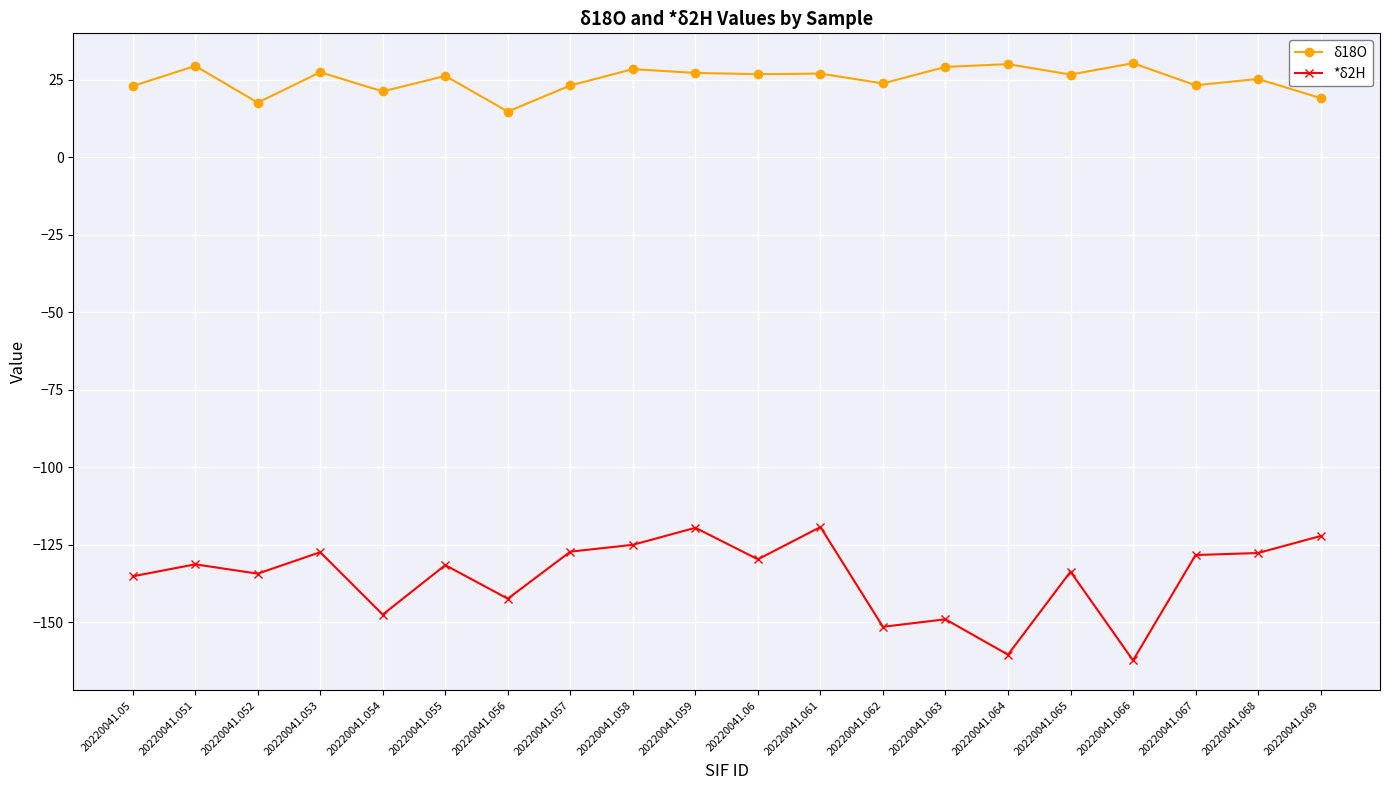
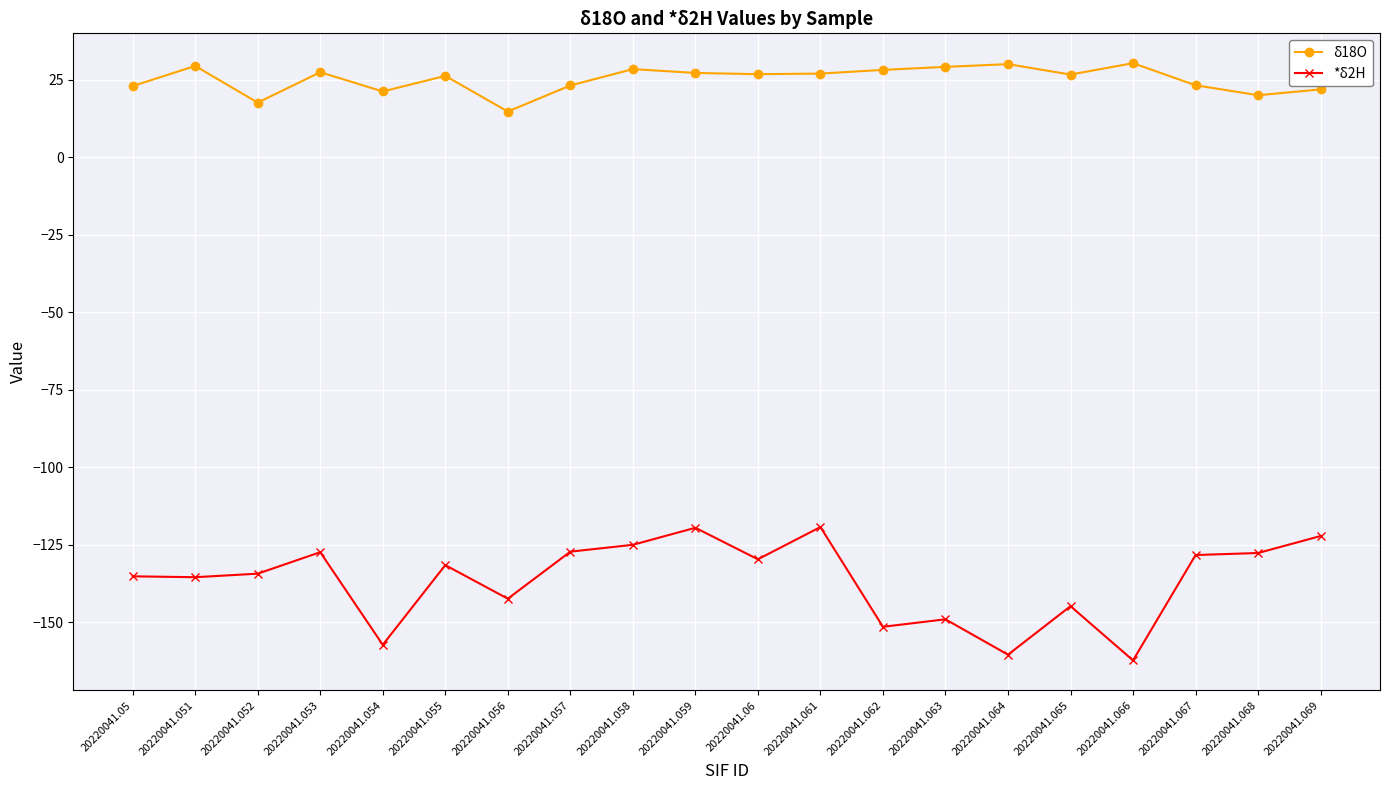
*δ2H, 20220041.051: -131 -> -135
*δ2H, 20220041.054: -147 -> -157
δ18O, 20220041.062: 24 -> 28
*δ2H, 20220041.065: -134 -> -145
δ18O, 20220041.068: 25 -> 20
δ18O, 20220041.069: 19 -> 22
